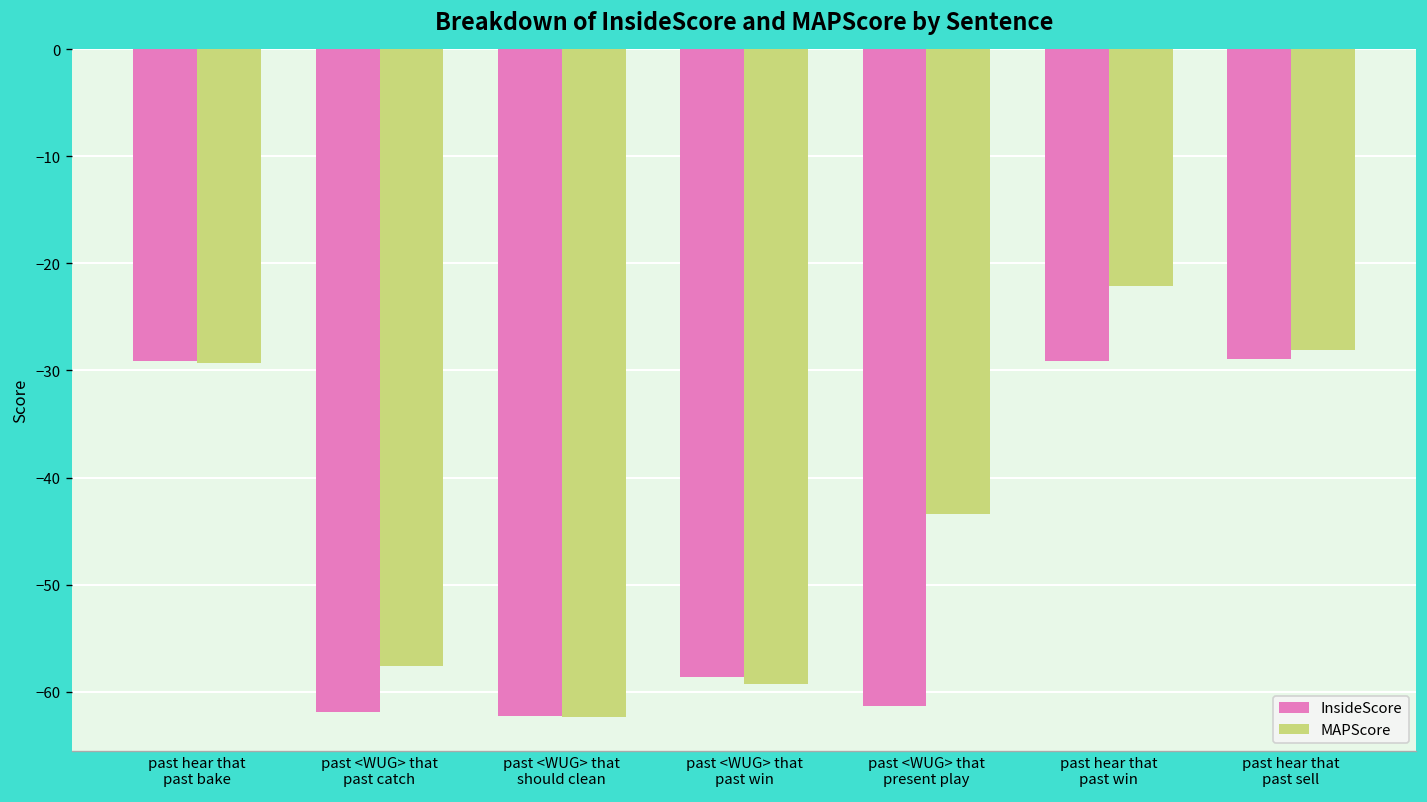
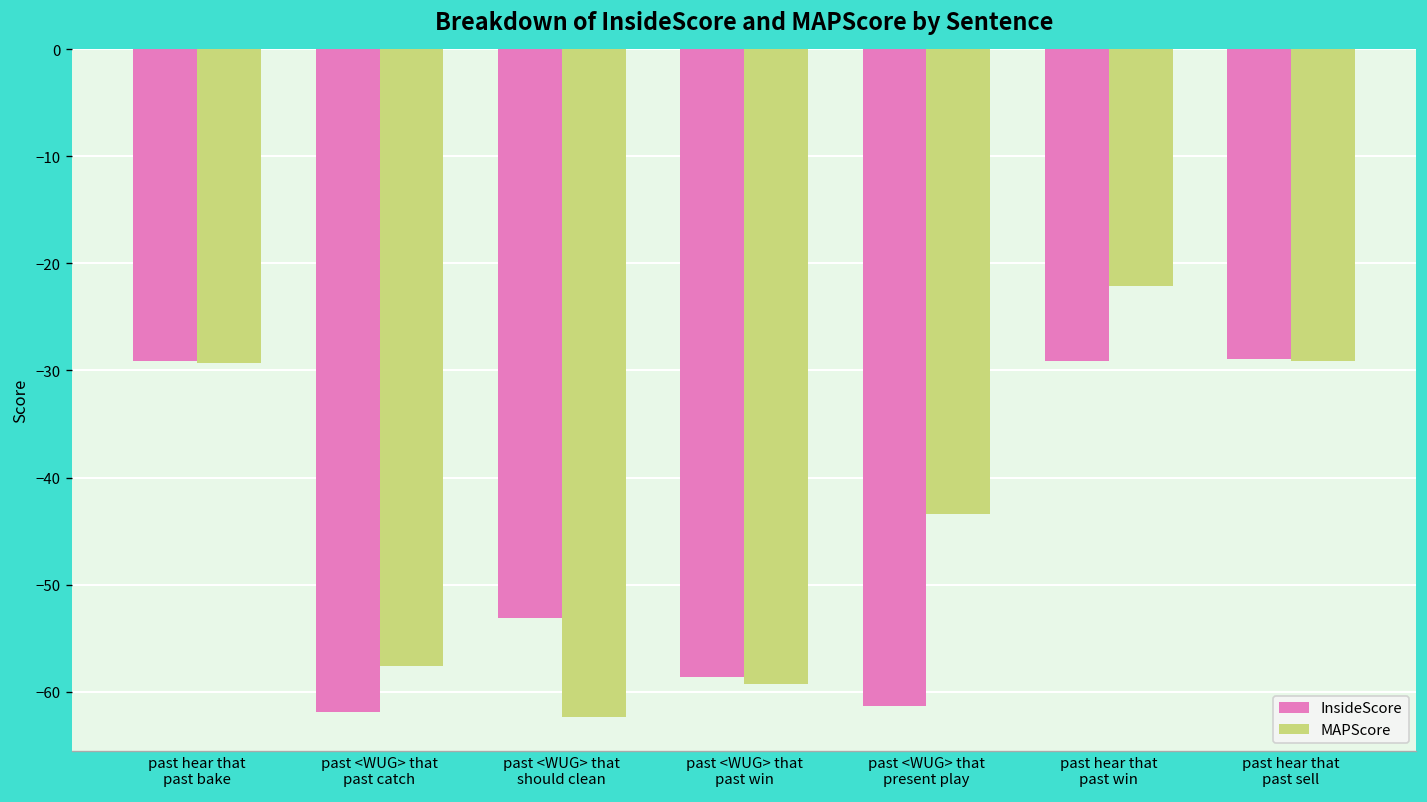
InsideScore, past <WUG> that should clean: -62 -> -53
MAPScore, past hear that past sell: -28 -> -29
